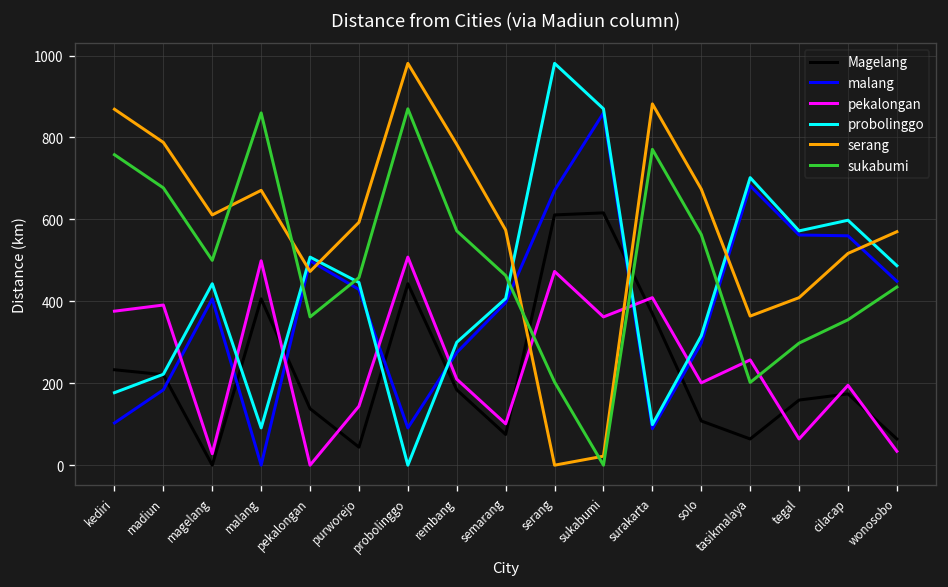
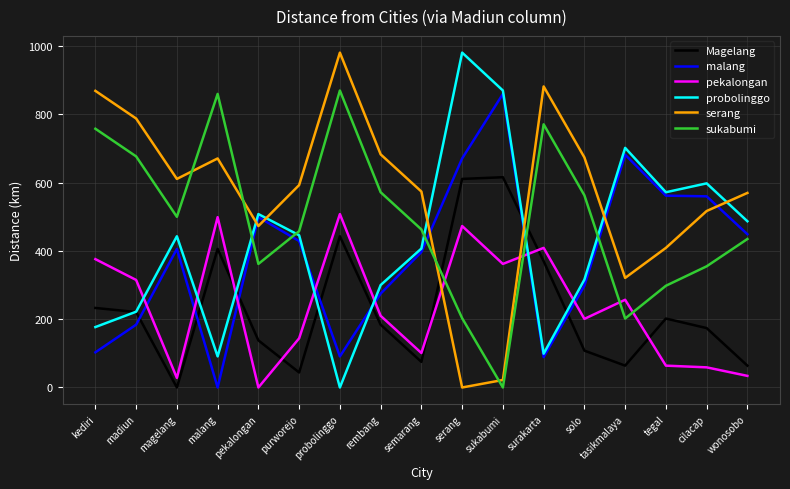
pekalongan, madiun: 390 -> 320
serang, rembang: 780 -> 680
serang, tasikmalaya: 360 -> 320
Magelang, tegal: 160 -> 200
pekalongan, cilacap: 200 -> 60
